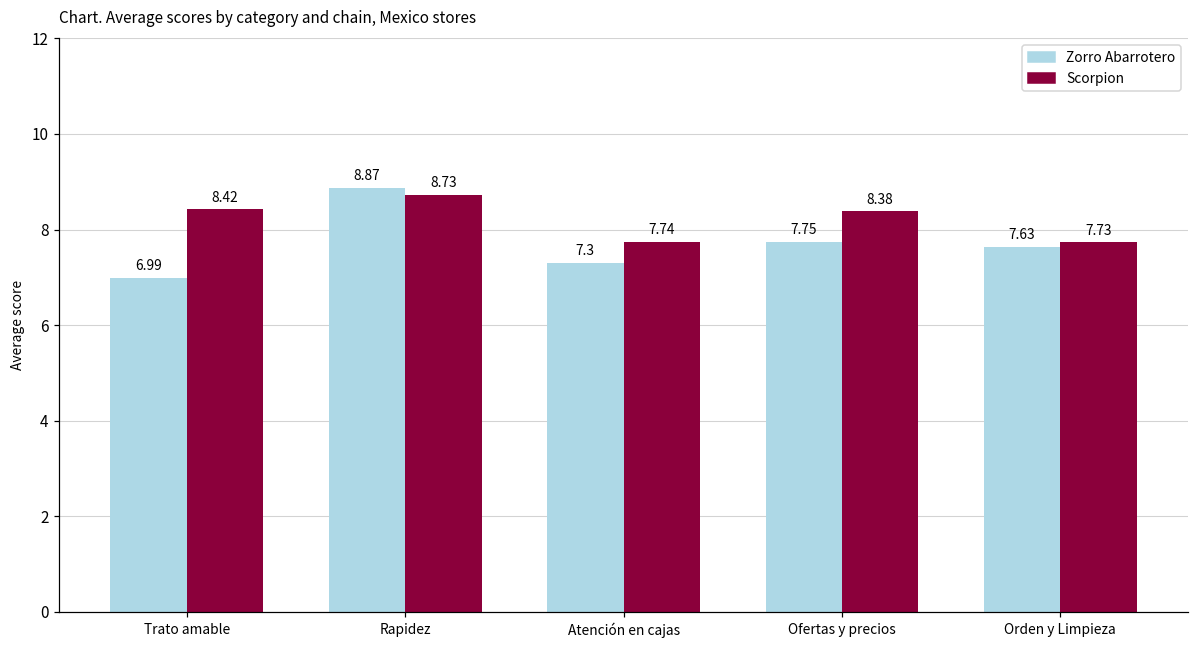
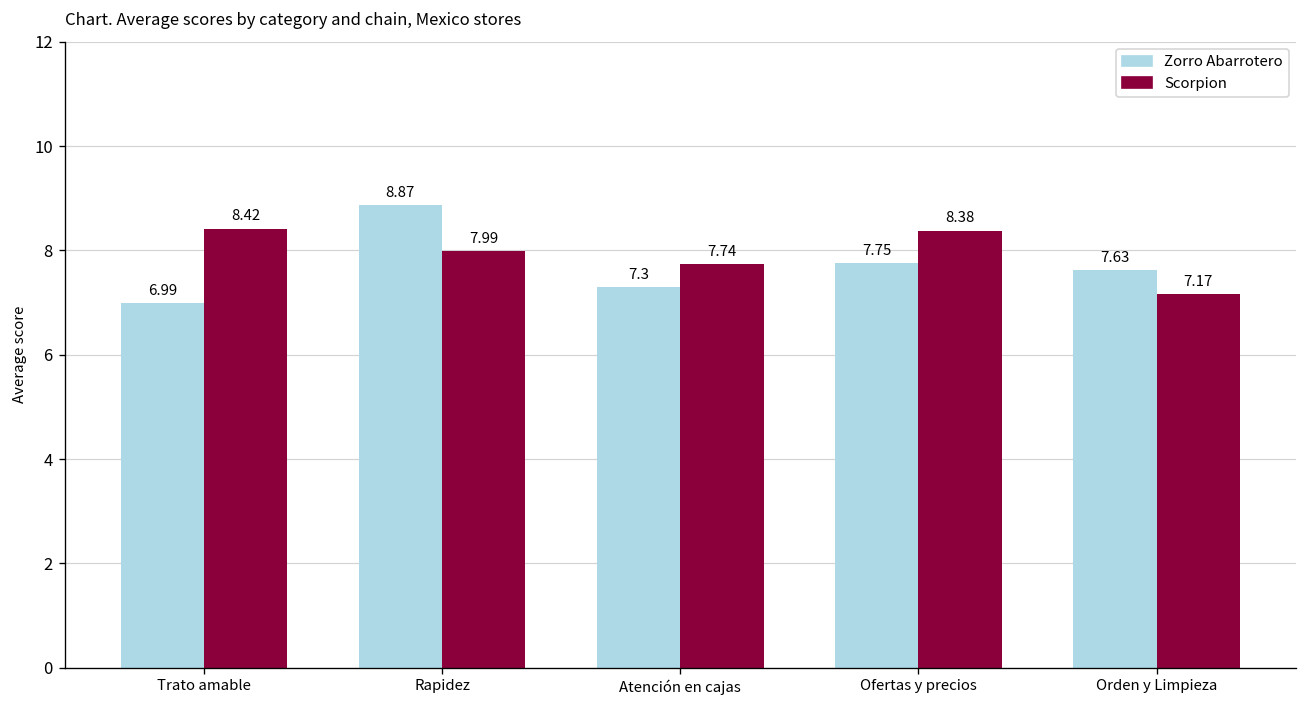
Scorpion, Rapidez: 8.73 -> 7.99
Scorpion, Orden y Limpieza: 7.73 -> 7.17
